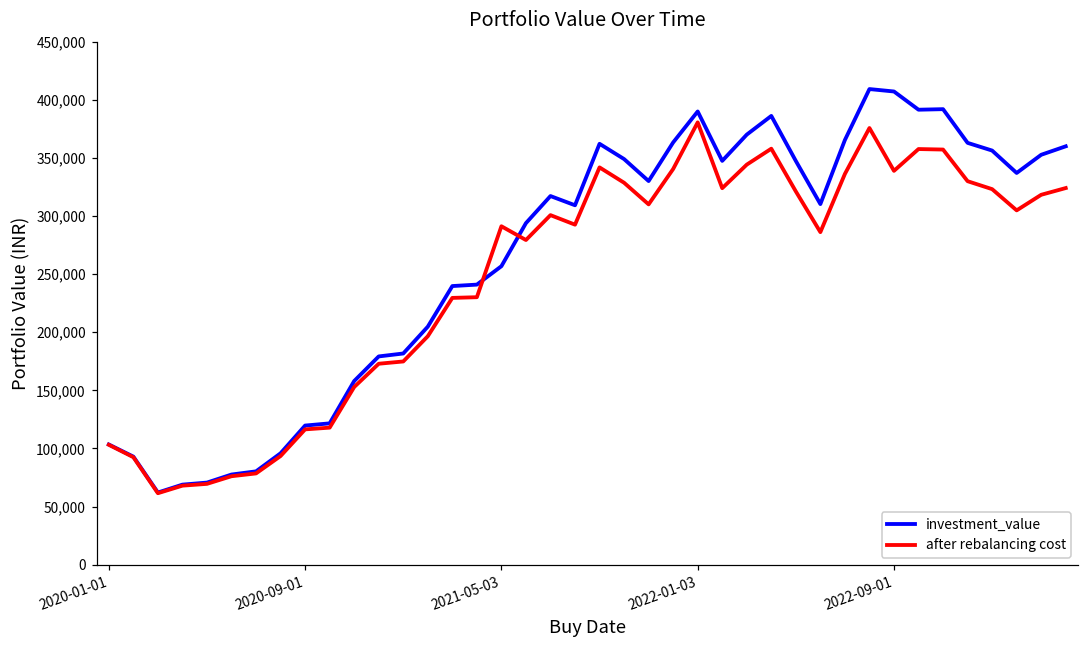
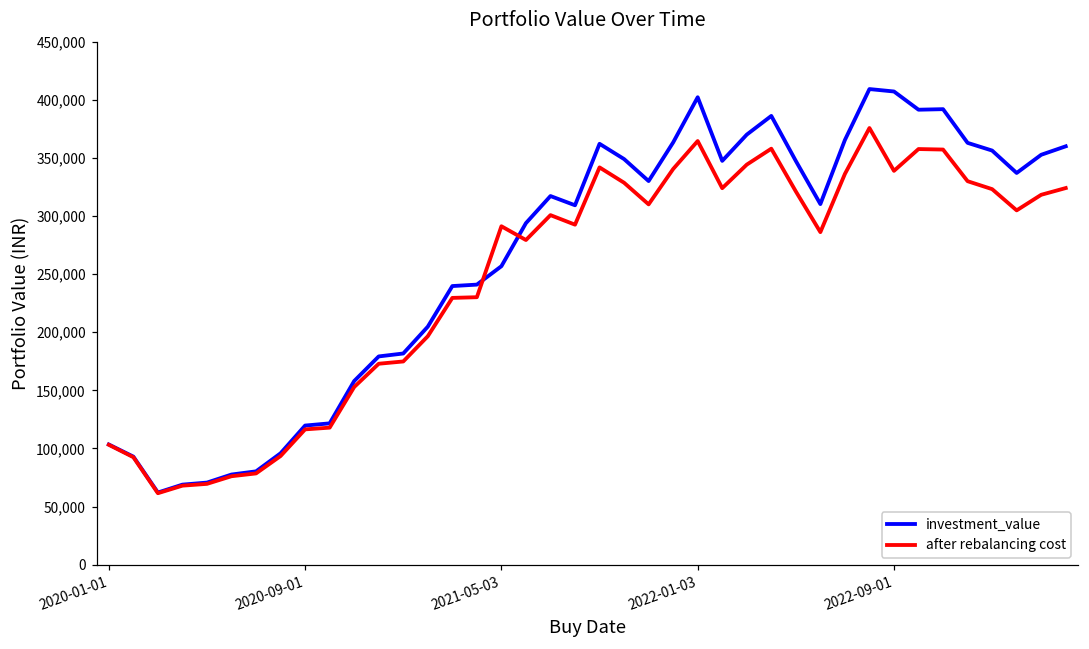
investment_value, 2022-01-03: 390,000 -> 402,000
after rebalancing cost, 2022-01-03: 381,000 -> 365,000
